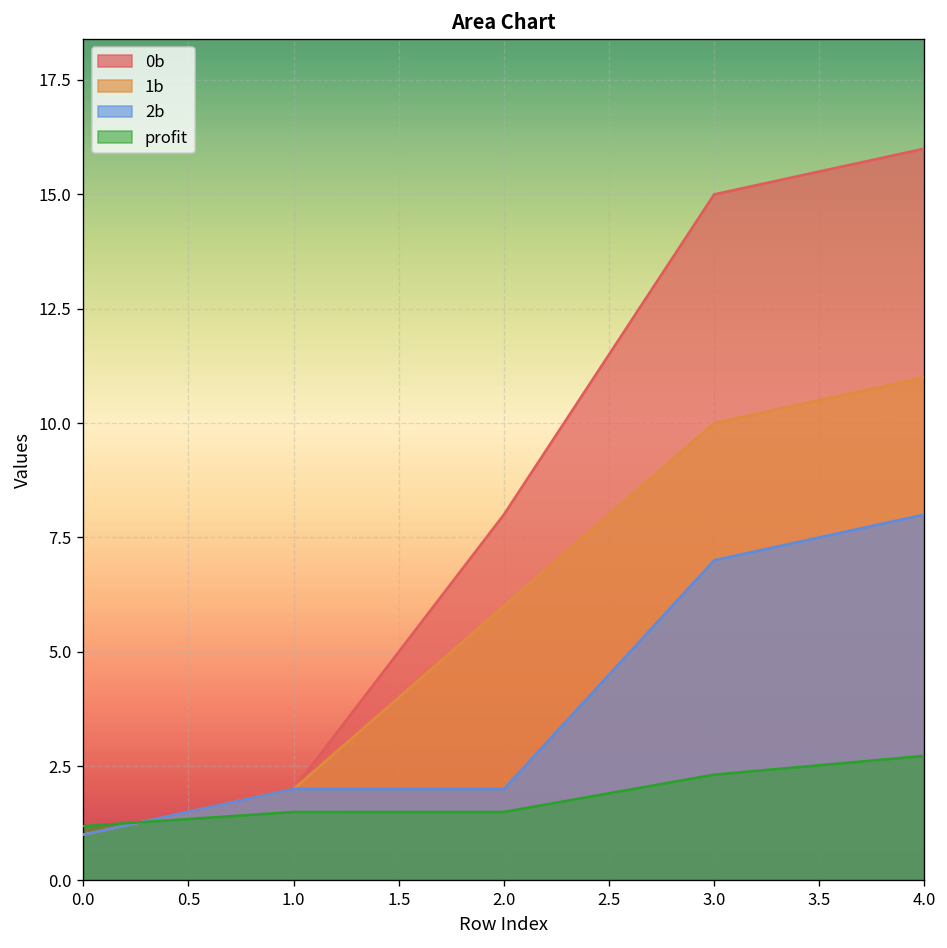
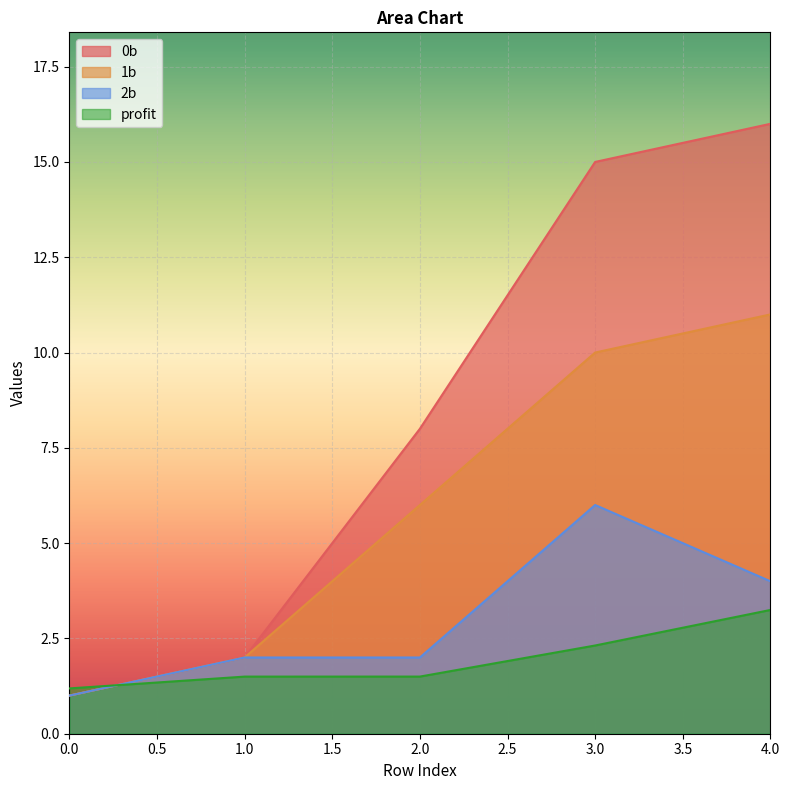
2b, 3.0: 7 -> 6
2b, 4.0: 8 -> 4
profit, 4.0: 2.7 -> 3.2
